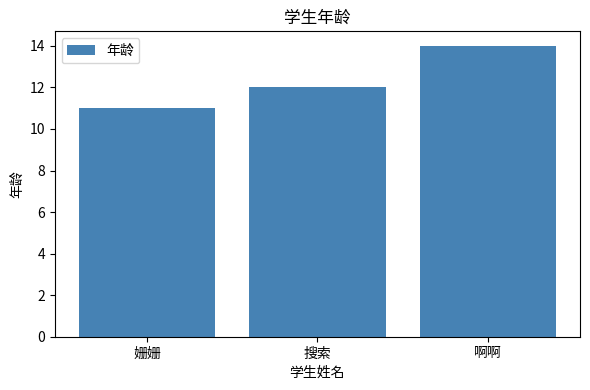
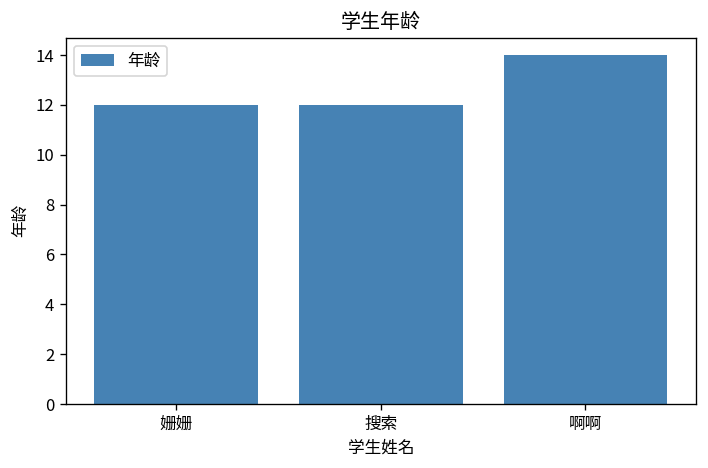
姗姗: 11 -> 12
